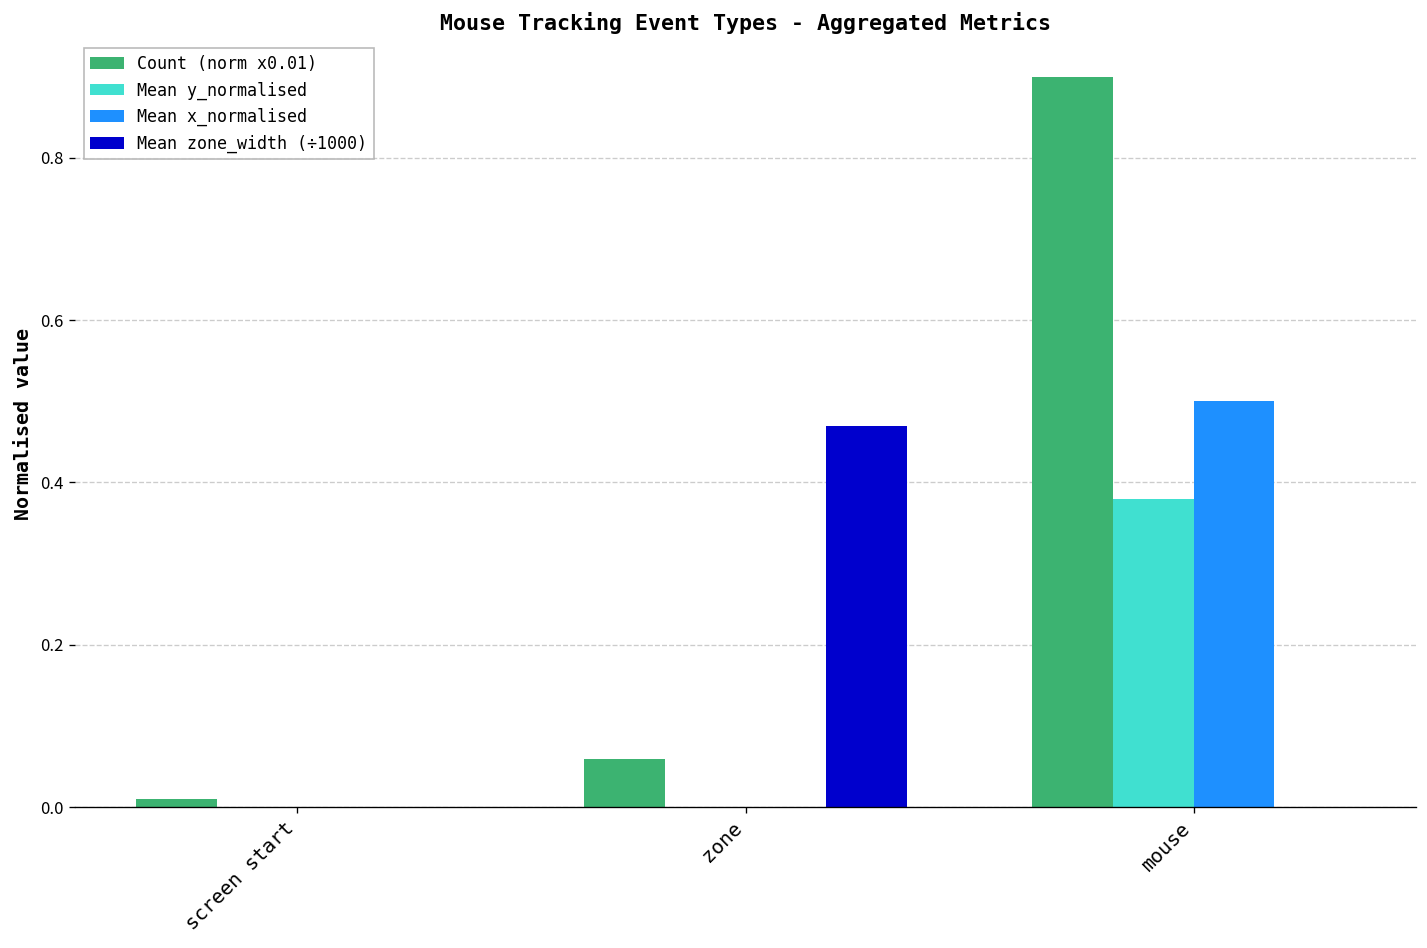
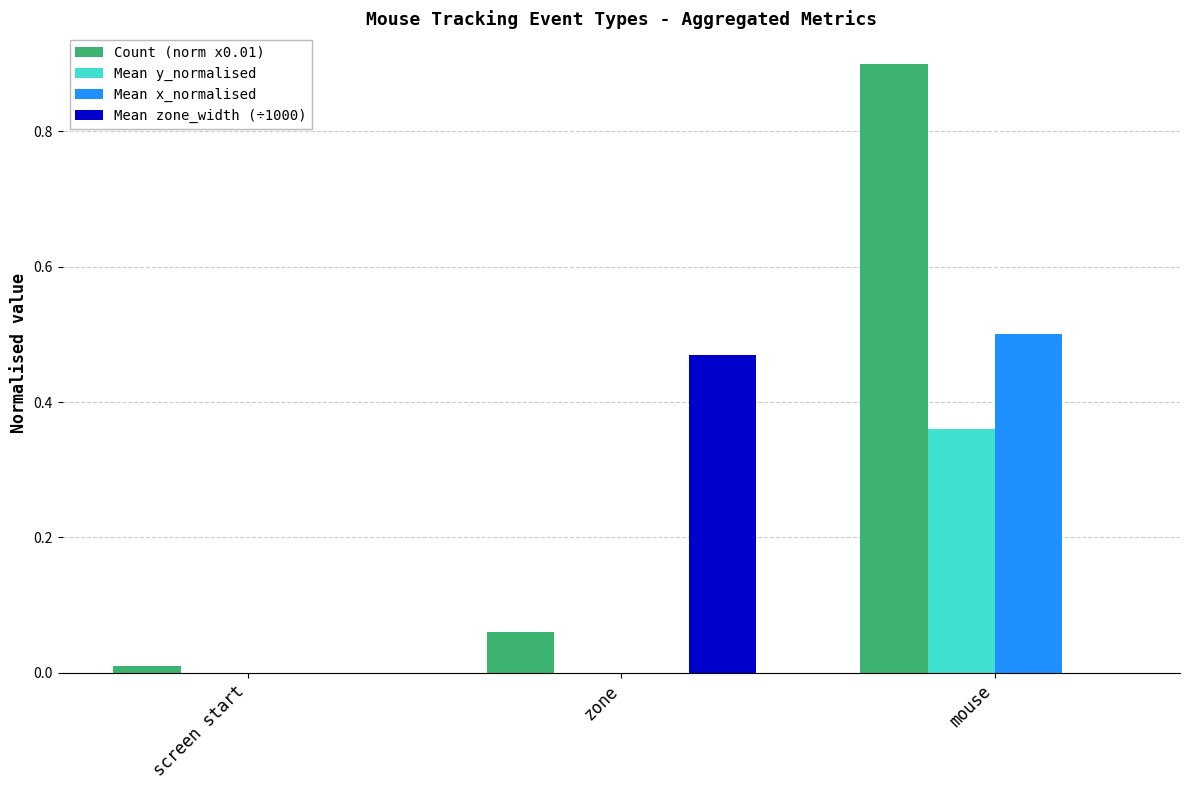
Mean y_normalised, mouse: 0.38 -> 0.36
